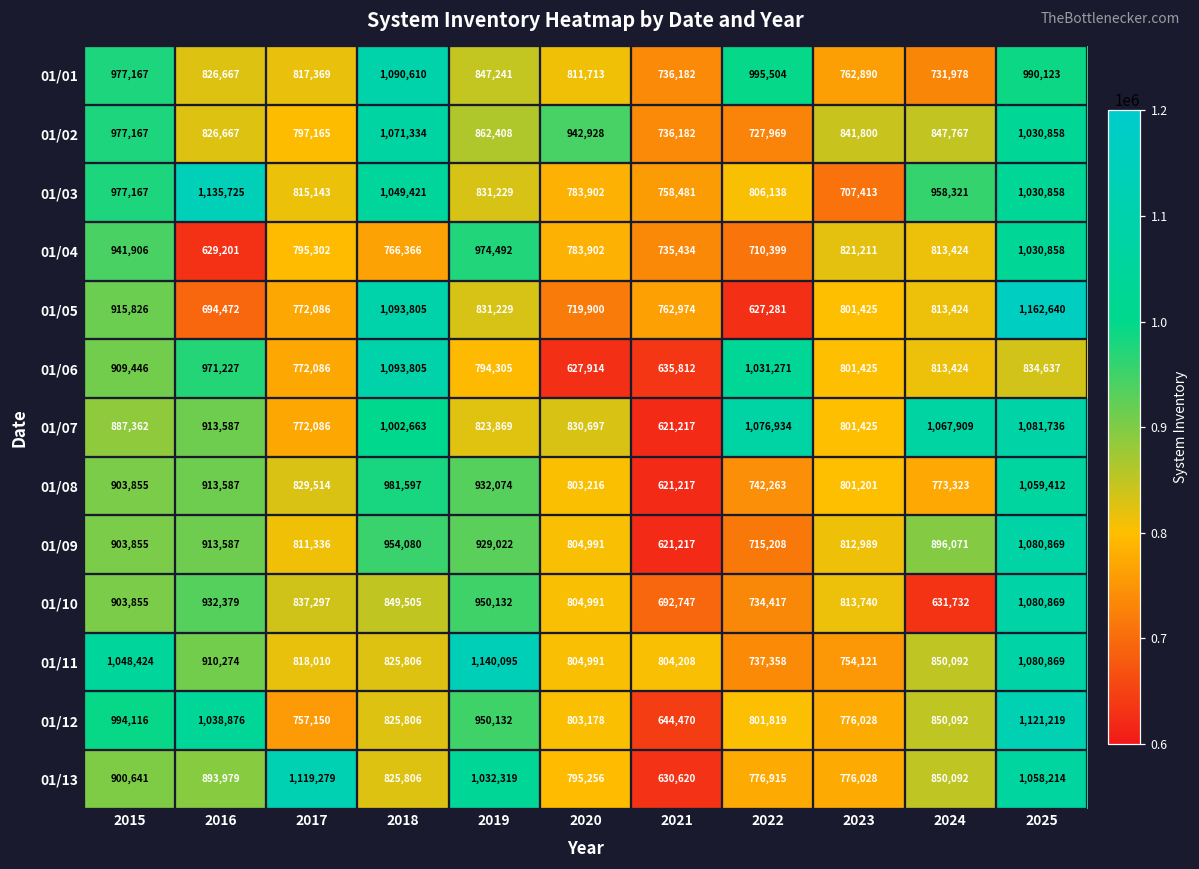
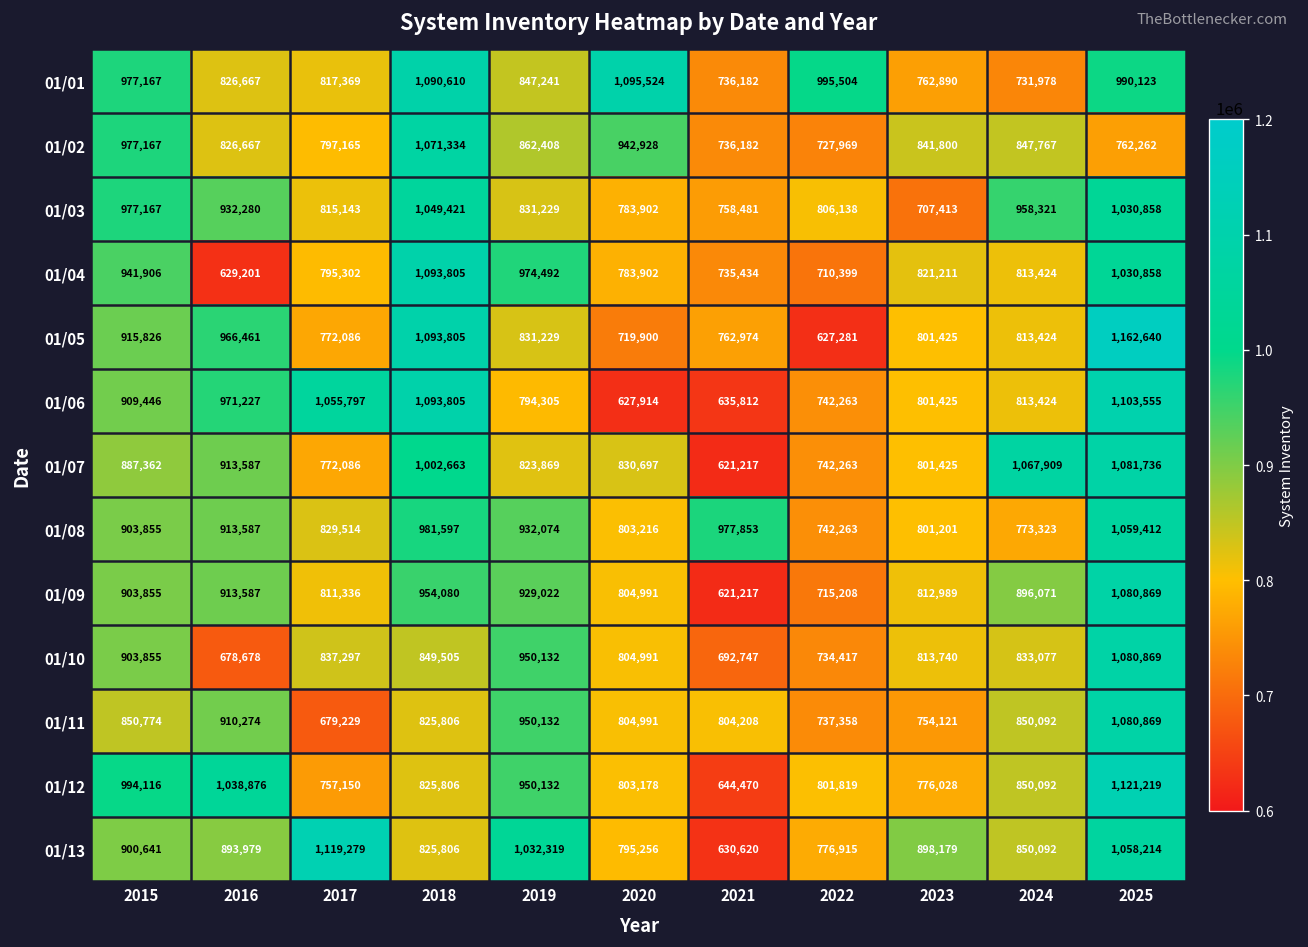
01/01, 2020: 811,713 -> 1,095,524
01/02, 2025: 1,030,858 -> 762,262
01/03, 2016: 1,135,725 -> 932,280
01/04, 2018: 766,366 -> 1,093,805
01/05, 2016: 694,472 -> 966,461
01/06, 2017: 772,086 -> 1,055,797
01/06, 2022: 1,031,271 -> 742,263
01/06, 2025: 834,637 -> 1,103,555
01/07, 2022: 1,076,934 -> 742,263
01/08, 2021: 621,217 -> 977,853
01/10, 2016: 932,379 -> 678,678
01/10, 2024: 631,732 -> 833,077
01/11, 2015: 1,048,424 -> 850,774
01/11, 2017: 818,010 -> 679,229
01/11, 2019: 1,140,095 -> 950,132
01/13, 2023: 776,028 -> 898,179
